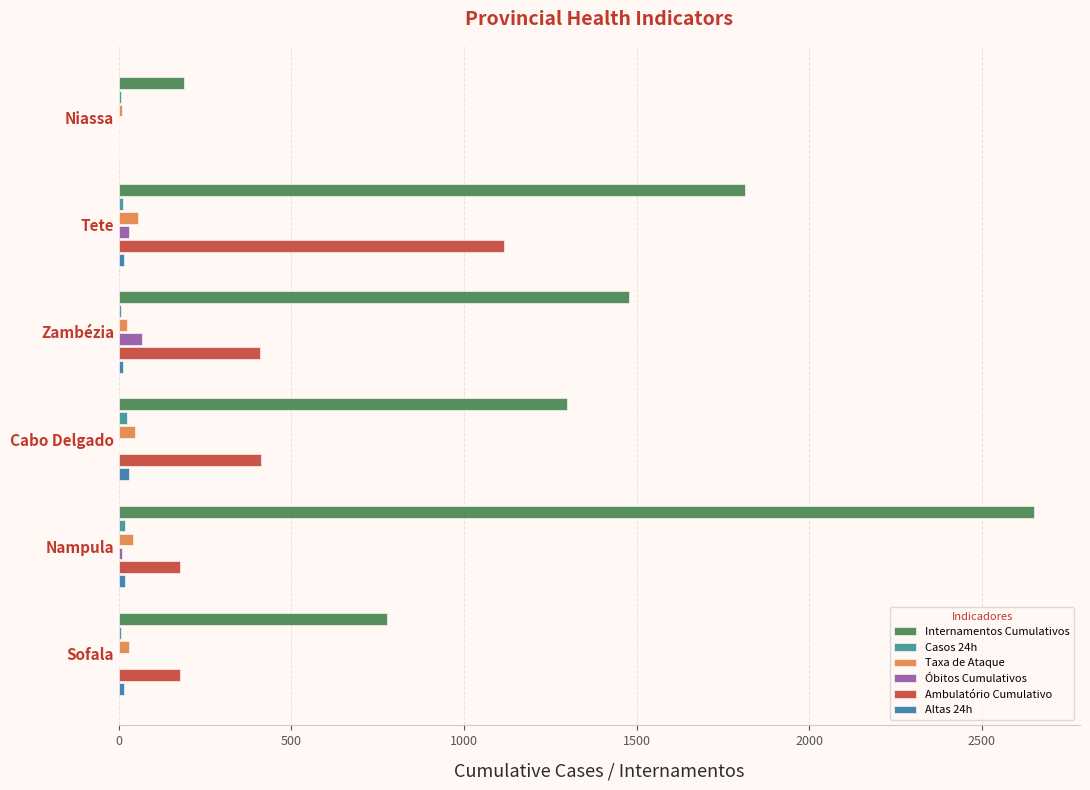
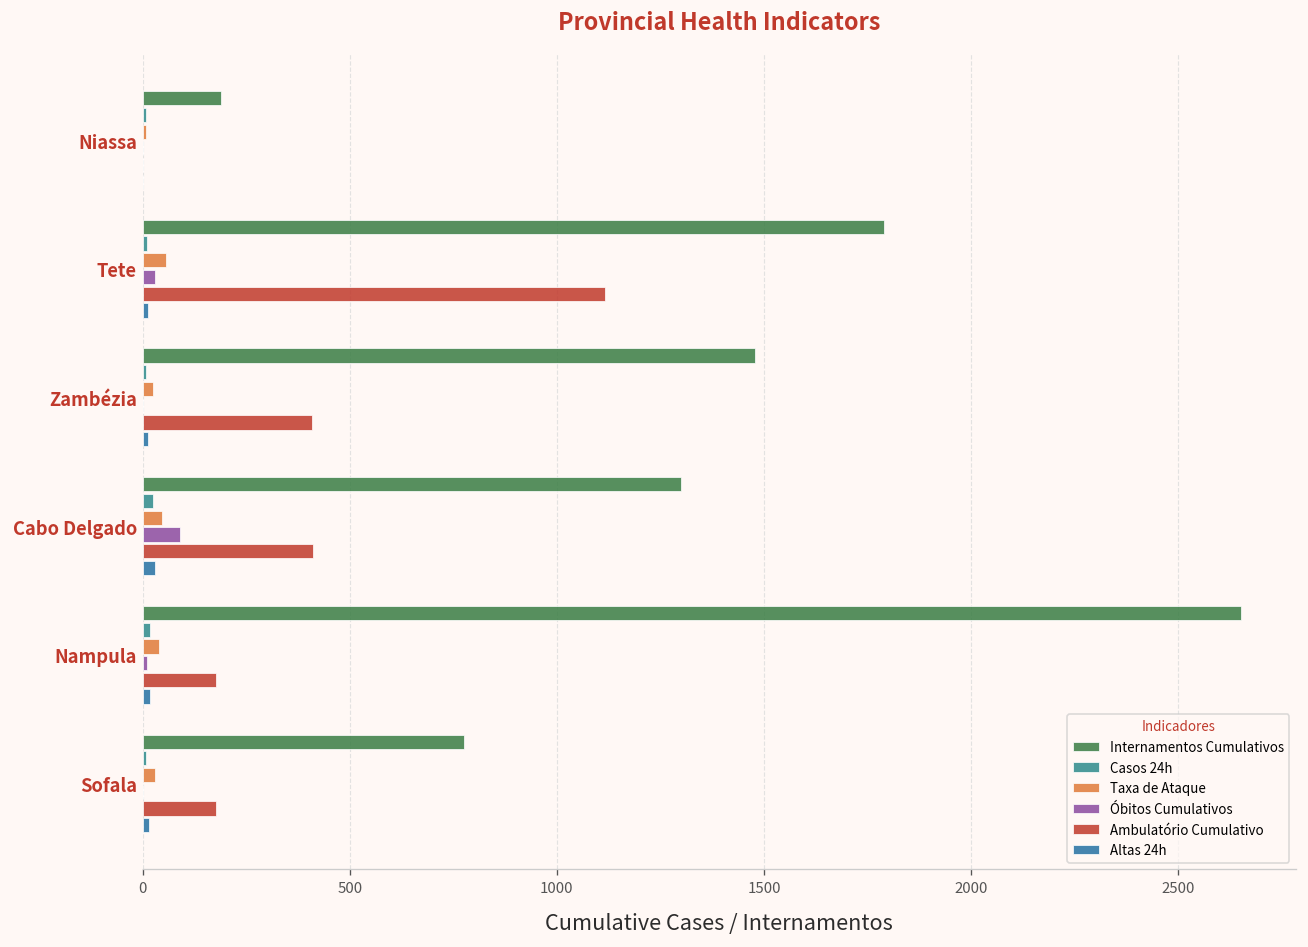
Internamentos Cumulativos, Tete: 1820 -> 1790
Óbitos Cumulativos, Zambézia: 70 -> 0
Óbitos Cumulativos, Cabo Delgado: 0 -> 90
